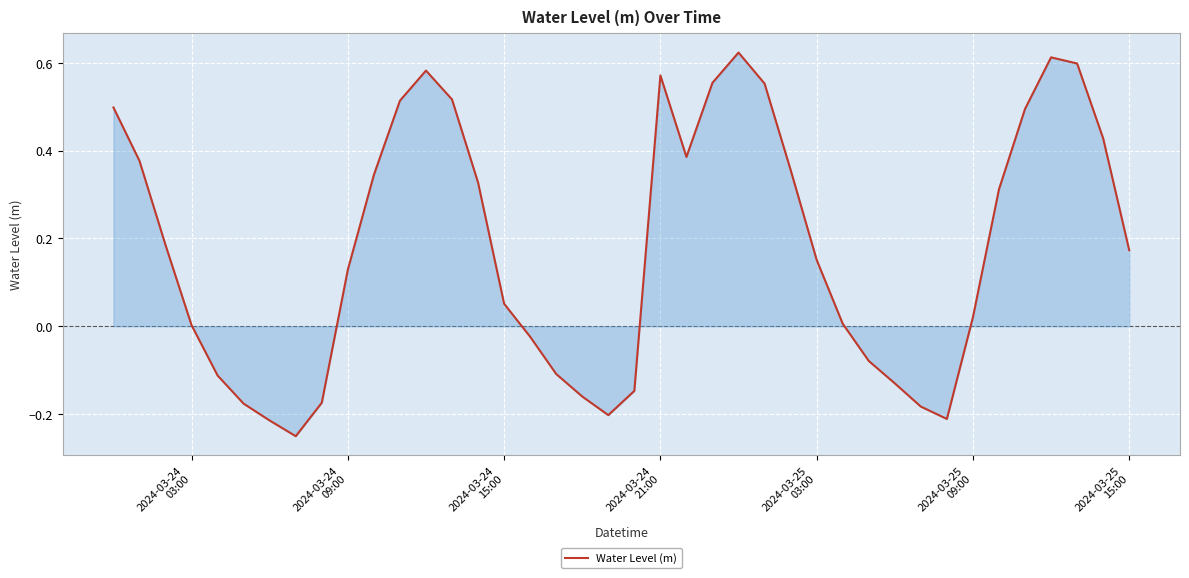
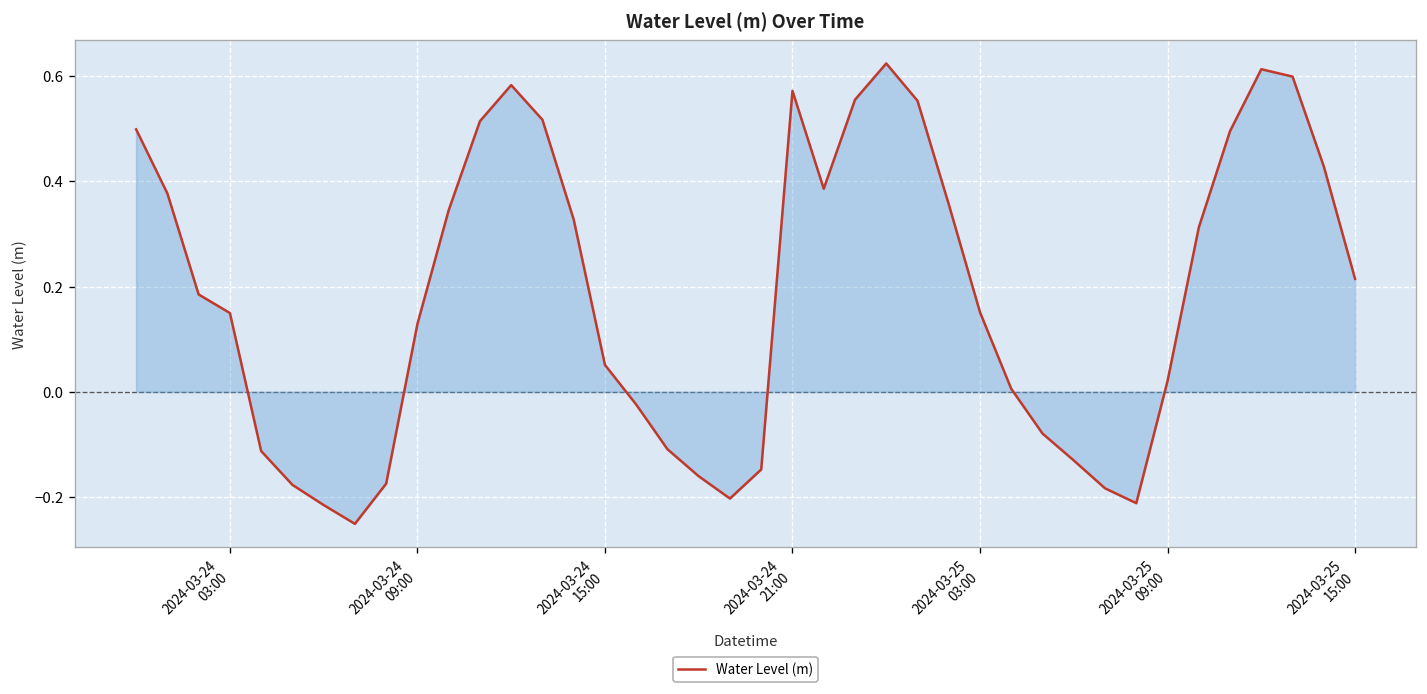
Water Level (m), 2024-03-24 03:00: 0.00 -> 0.15
Water Level (m), 2024-03-25 15:00: 0.17 -> 0.21
